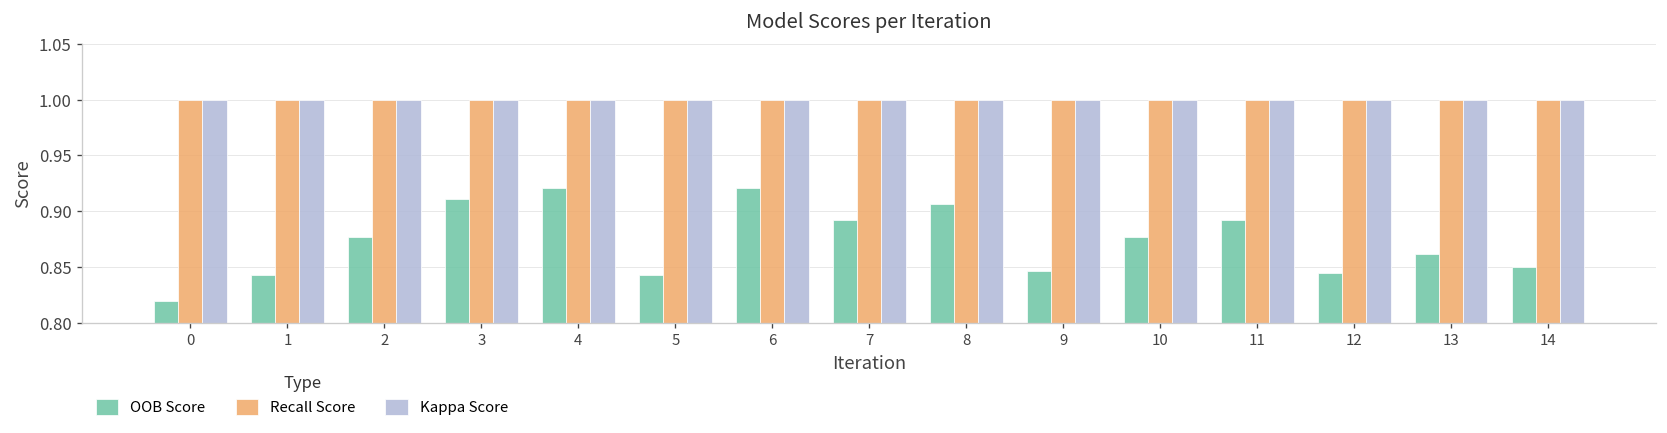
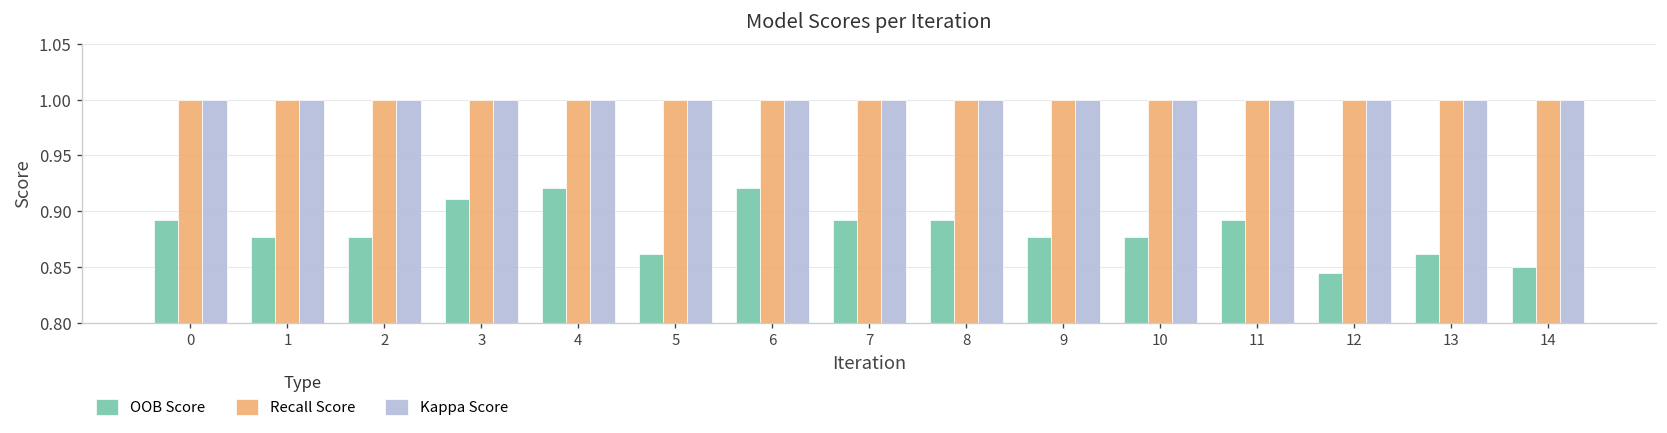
OOB Score, 0: 0.82 -> 0.89
OOB Score, 1: 0.84 -> 0.88
OOB Score, 5: 0.84 -> 0.86
OOB Score, 8: 0.91 -> 0.89
OOB Score, 9: 0.85 -> 0.88
